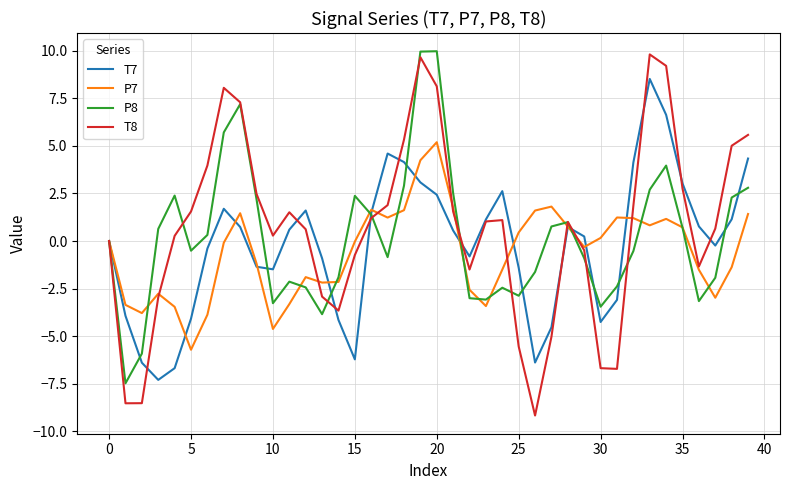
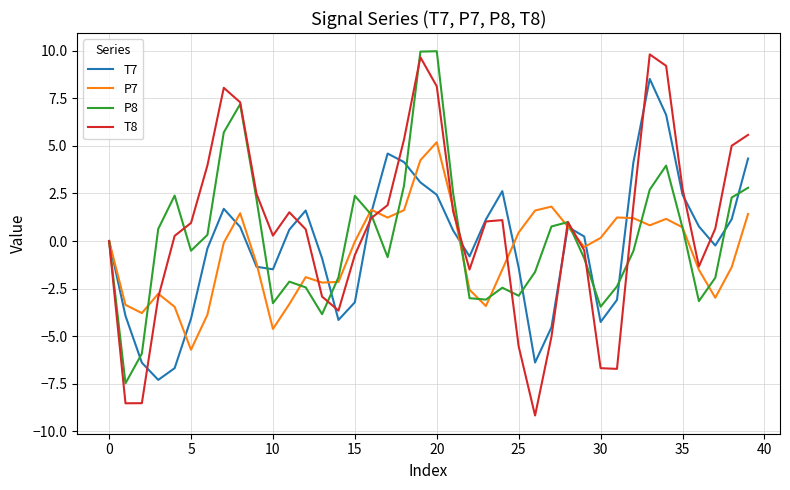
T8, 5: 1.6 -> 0.9
T7, 15: -6.2 -> -3.2
T7, 35: 3.0 -> 2.4
